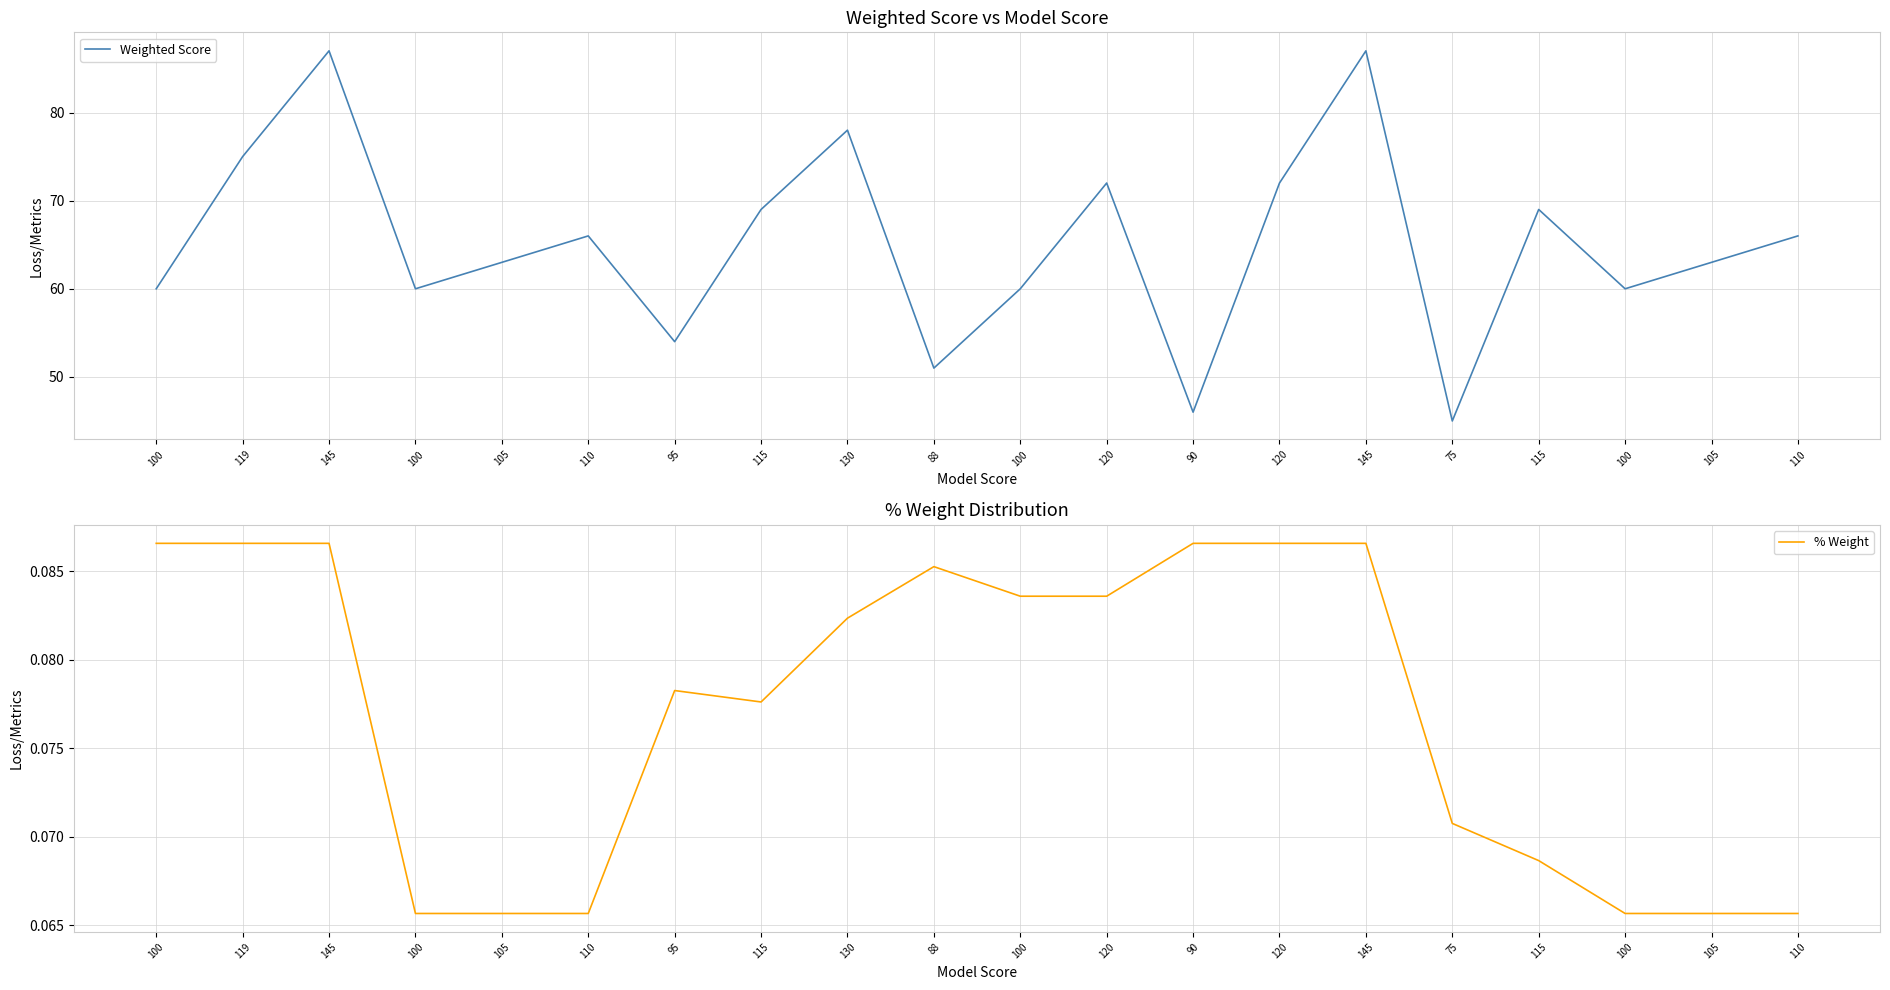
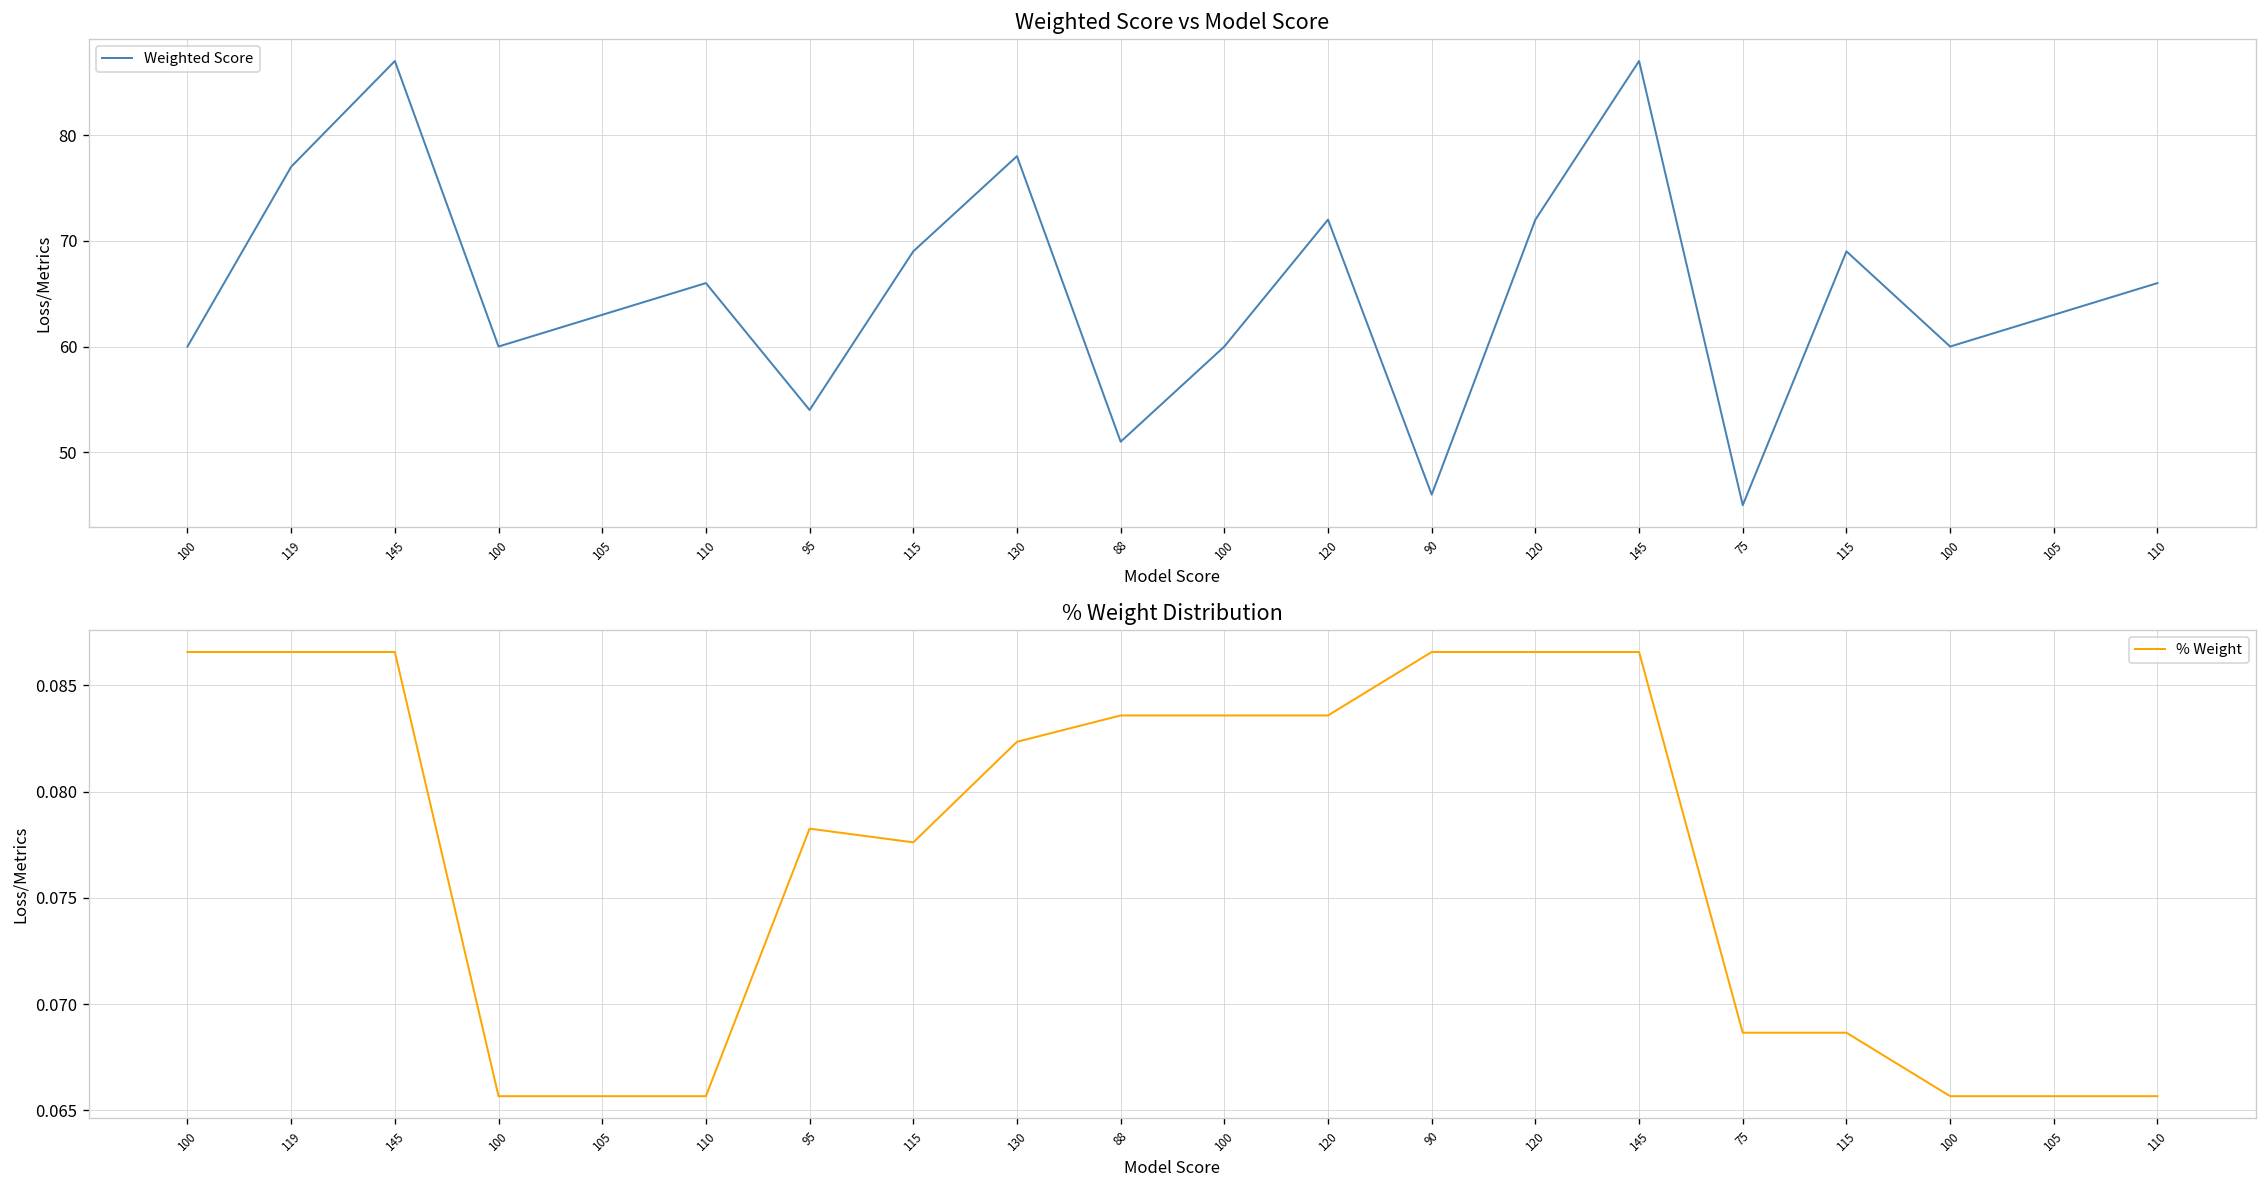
Weighted Score vs Model Score, 119: 75 -> 77
% Weight Distribution, 88: 0.0853 -> 0.0836
% Weight Distribution, 75: 0.0708 -> 0.0687
